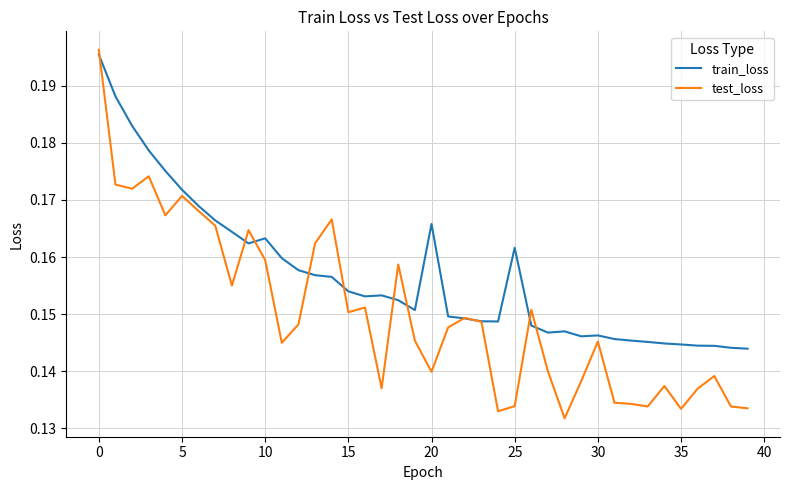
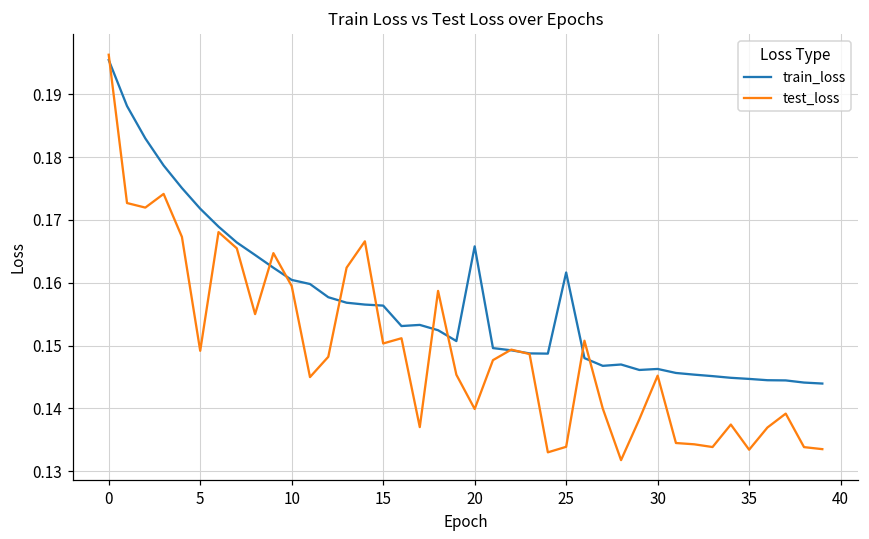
test_loss, 5: 0.171 -> 0.149
train_loss, 10: 0.163 -> 0.160
train_loss, 15: 0.154 -> 0.156
